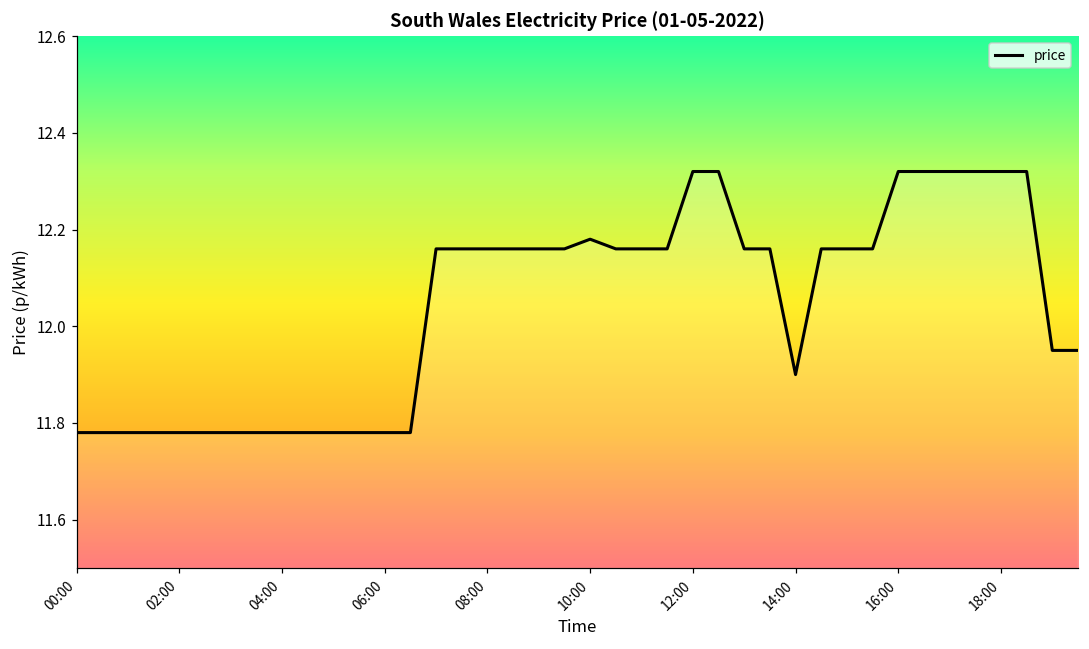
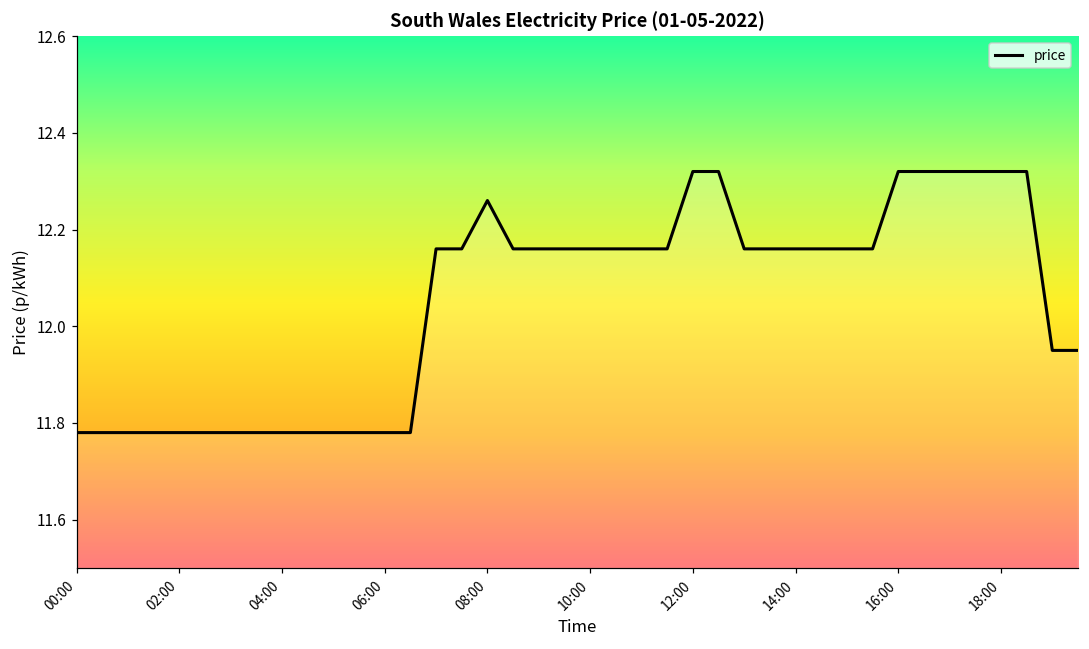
08:00: 12.16 -> 12.26
10:00: 12.18 -> 12.16
14:00: 11.90 -> 12.16
